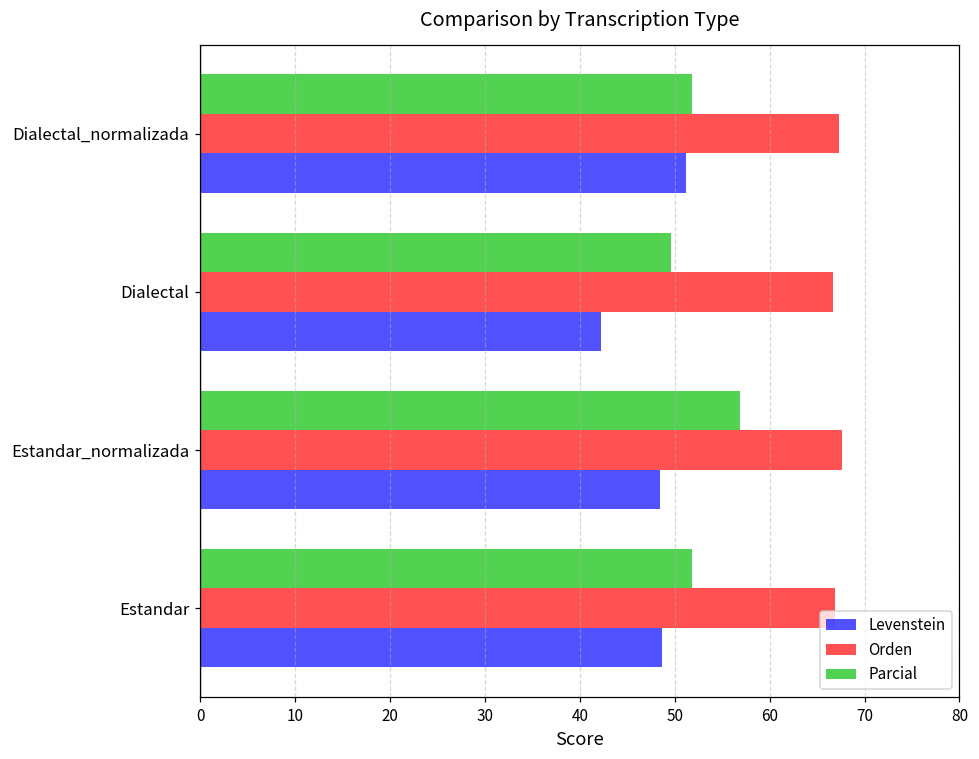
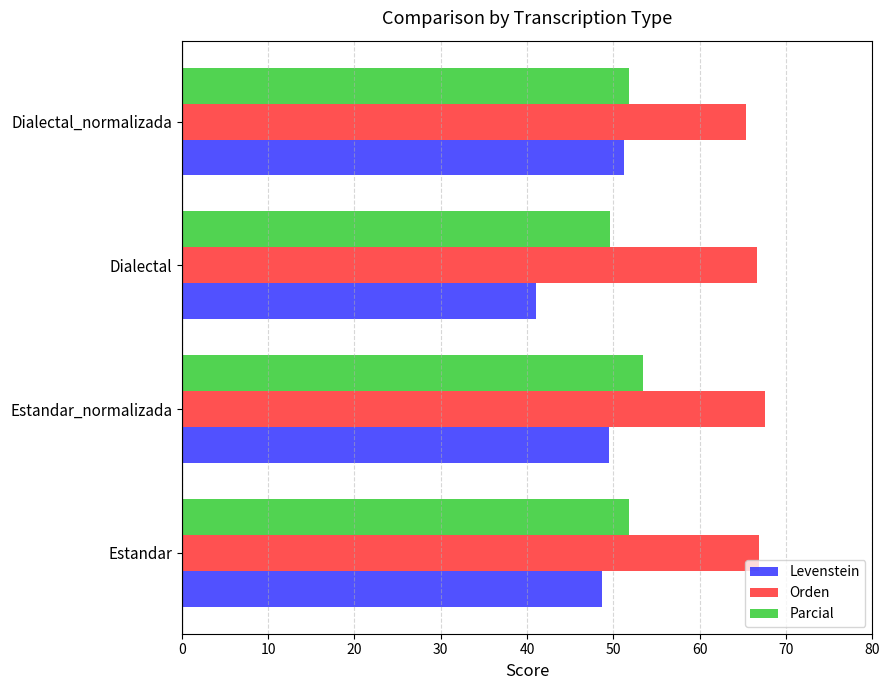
Orden, Dialectal_normalizada: 67 -> 65
Levenstein, Dialectal: 42 -> 41
Parcial, Estandar_normalizada: 57 -> 53
Levenstein, Estandar_normalizada: 48 -> 49
